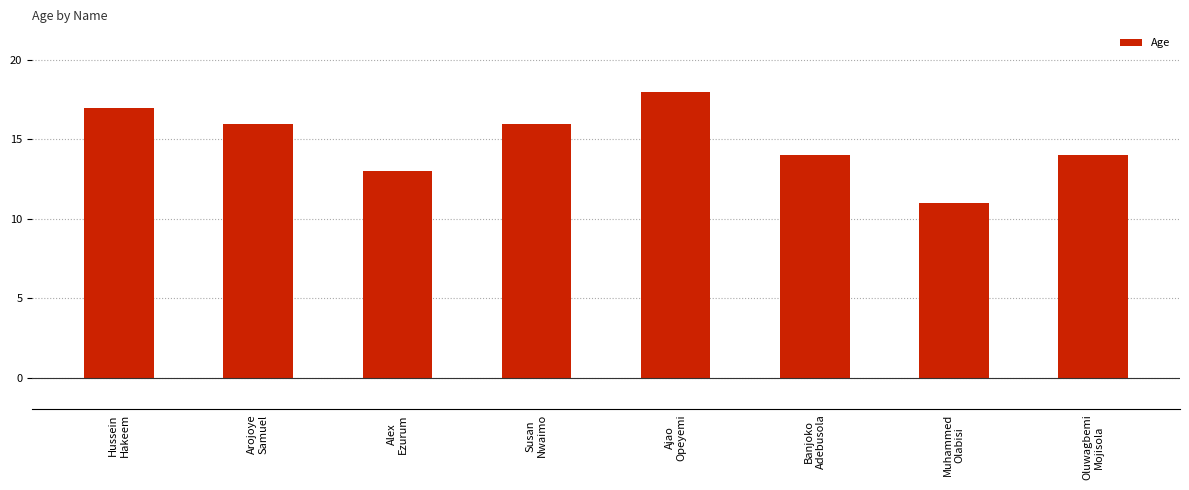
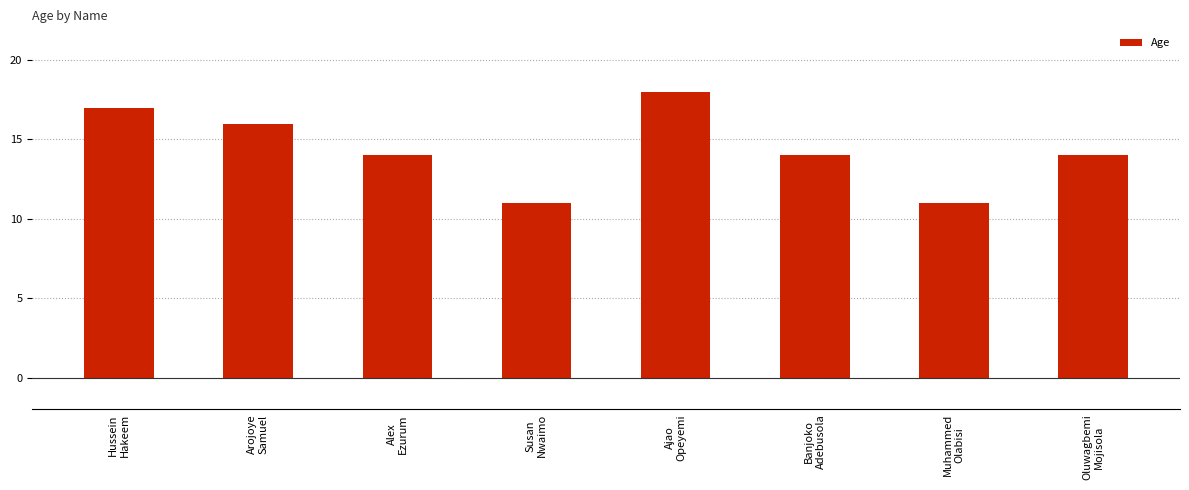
Alex Ezurum: 13 -> 14
Susan Nwaimo: 16 -> 11
